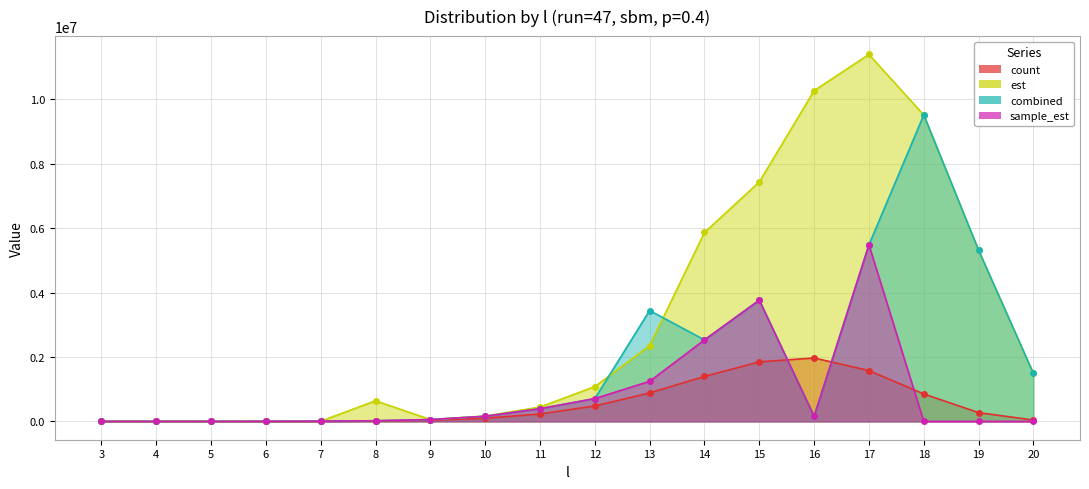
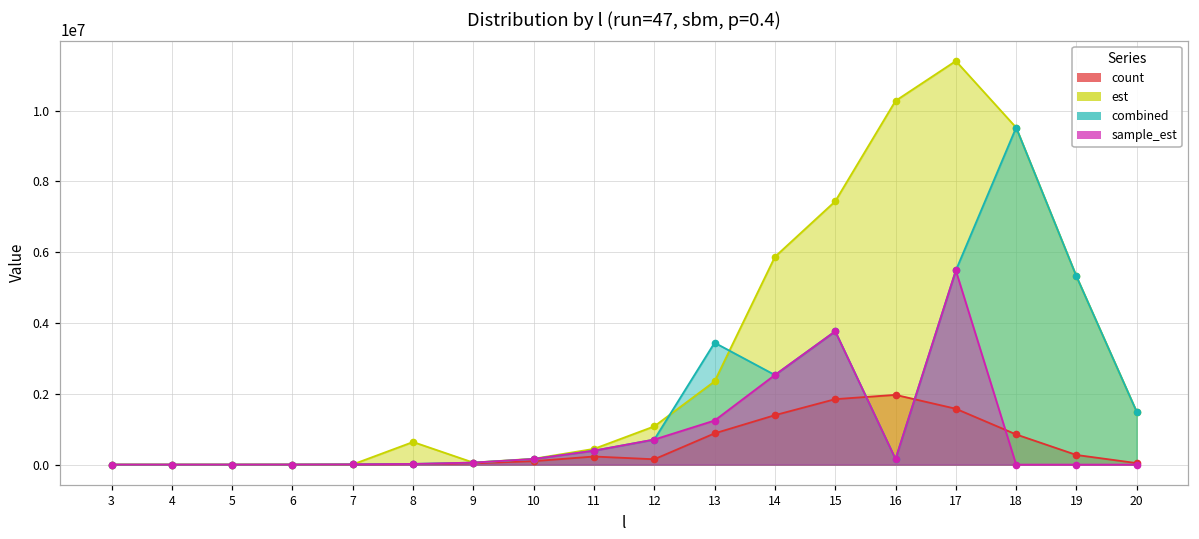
count, 12: 500000 -> 200000
